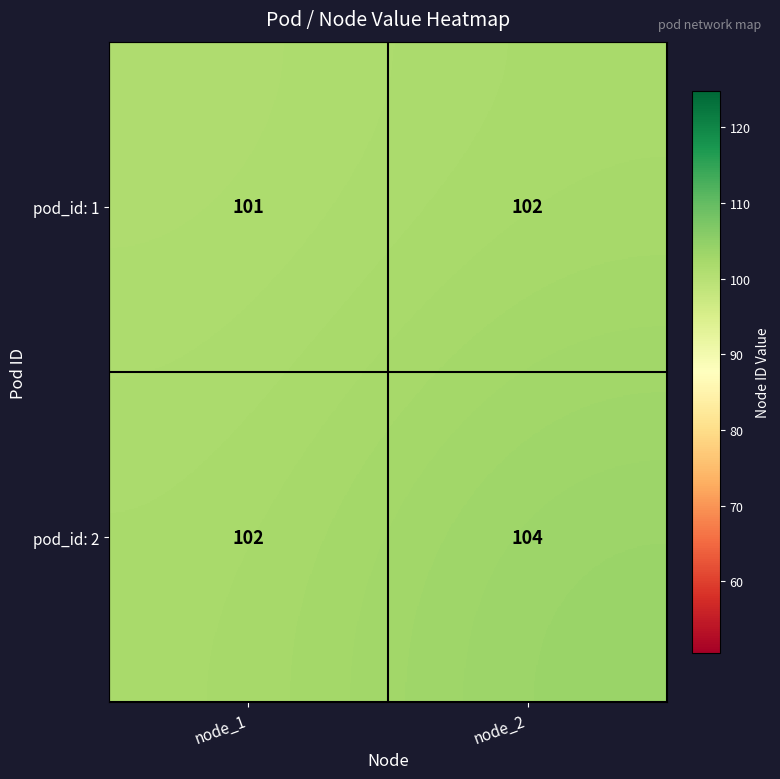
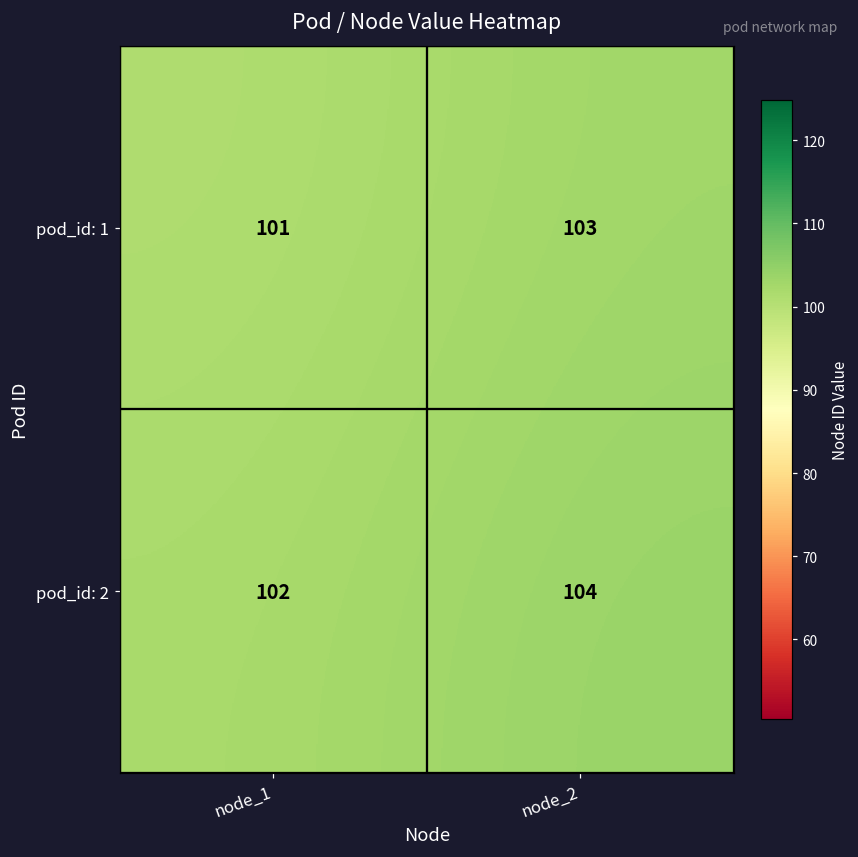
pod_id: 1, node_2: 102 -> 103
